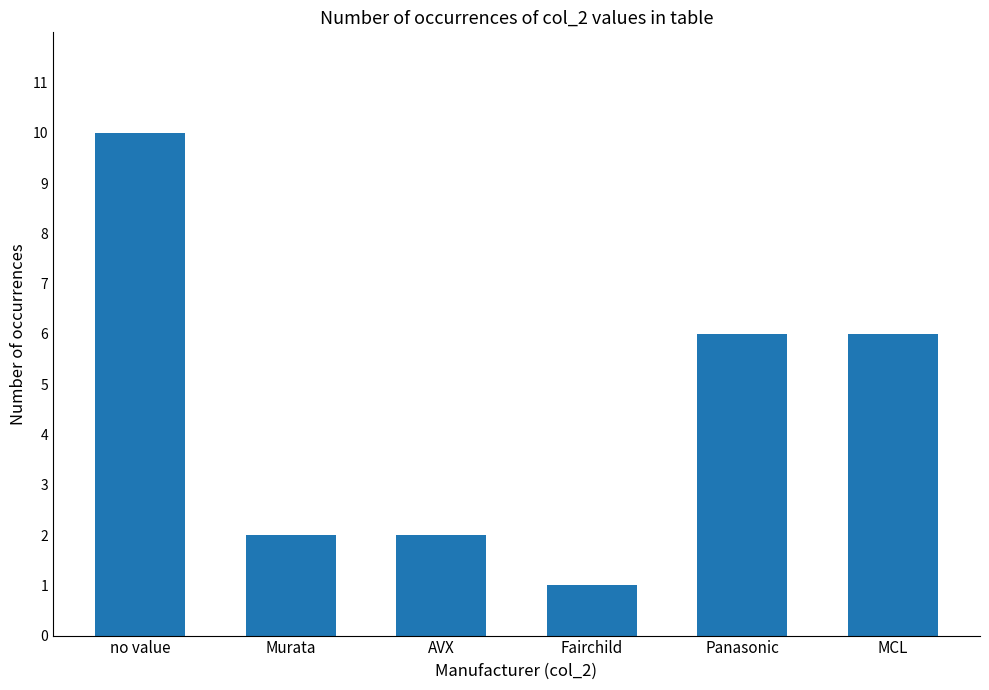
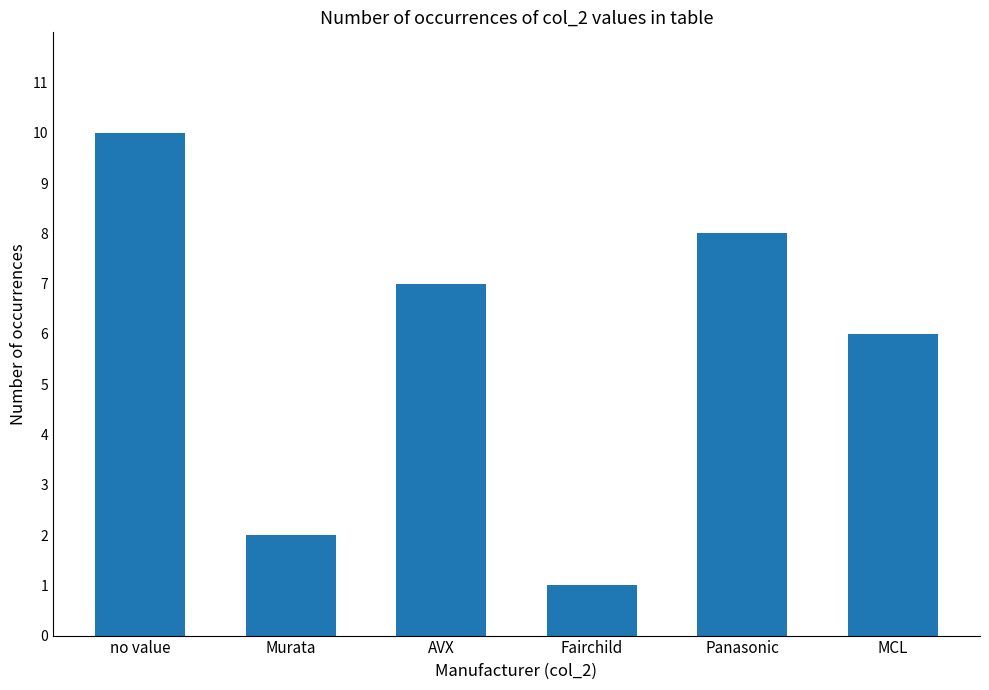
AVX: 2 -> 7
Panasonic: 6 -> 8
